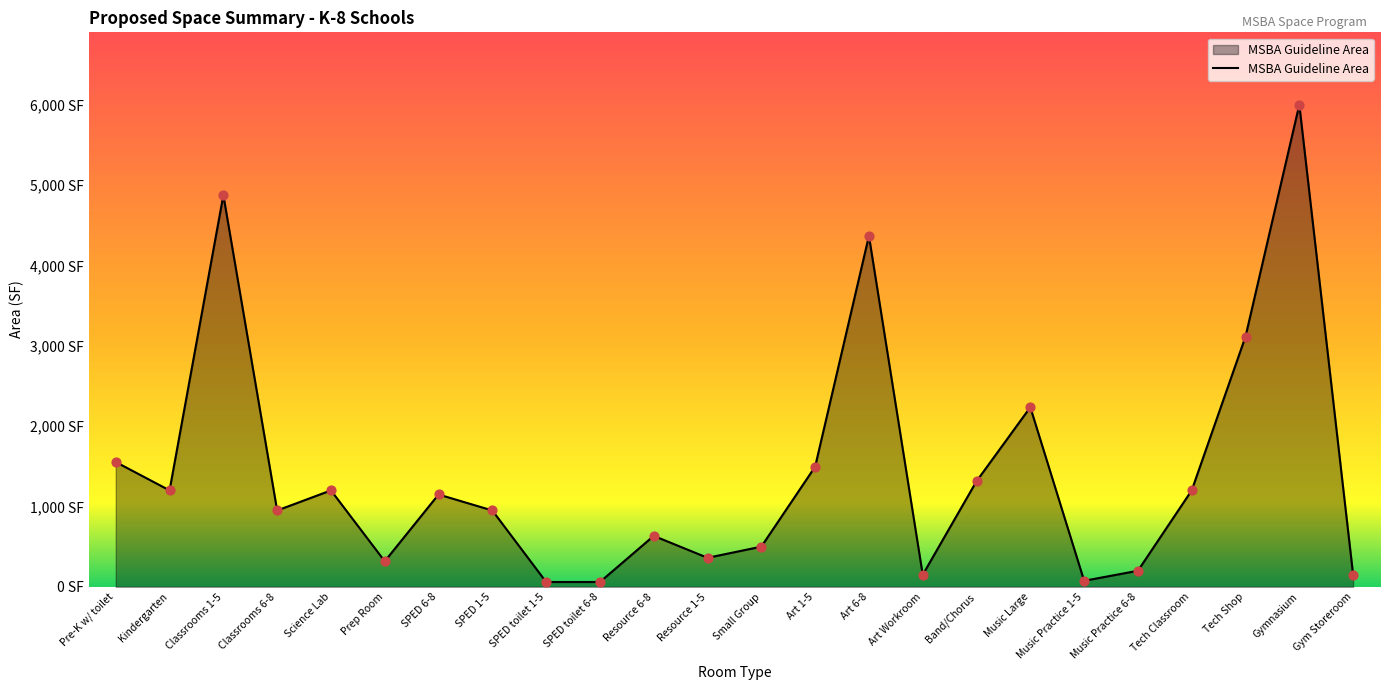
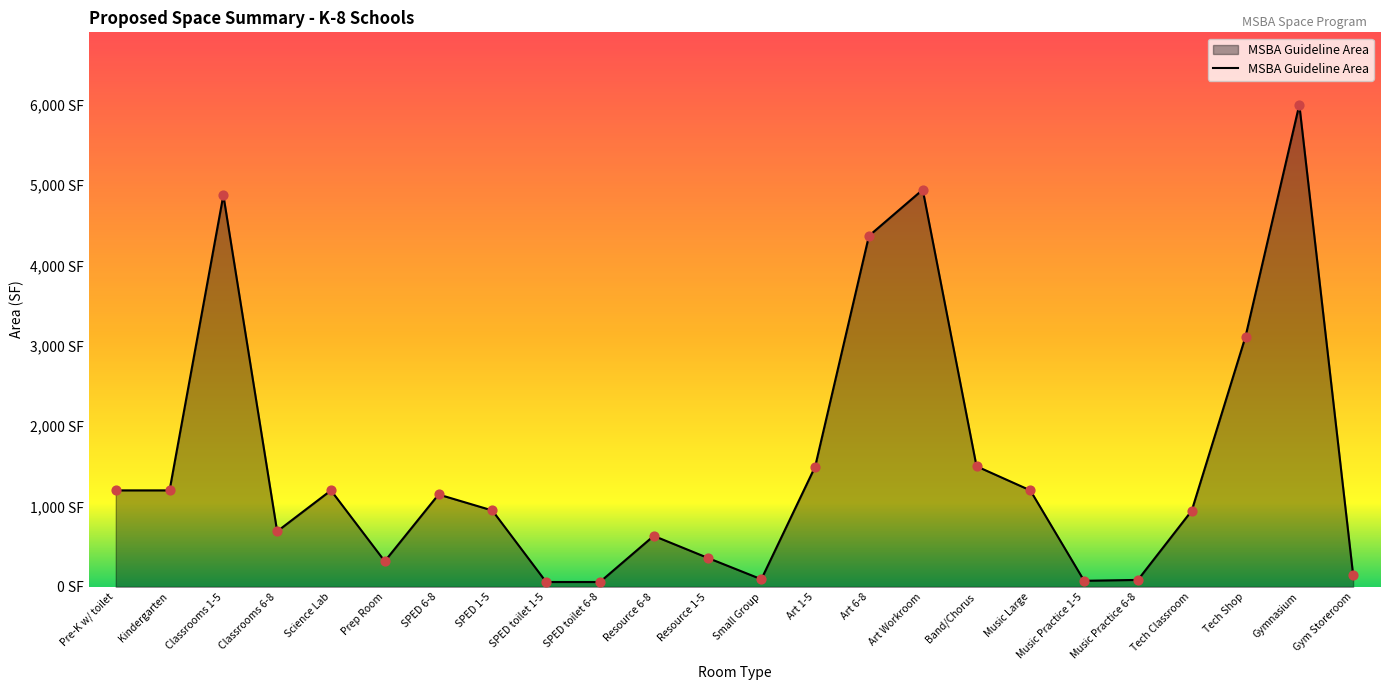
Pre-K w/ toilet: 1,600 SF -> 1,200 SF
Classrooms 6-8: 1,000 SF -> 700 SF
Small Group: 500 SF -> 100 SF
Art Workroom: 200 SF -> 4,900 SF
Band/Chorus: 1,300 SF -> 1,500 SF
Music Large: 2,200 SF -> 1,200 SF
Music Practice 6-8: 200 SF -> 100 SF
Tech Classroom: 1,200 SF -> 900 SF
